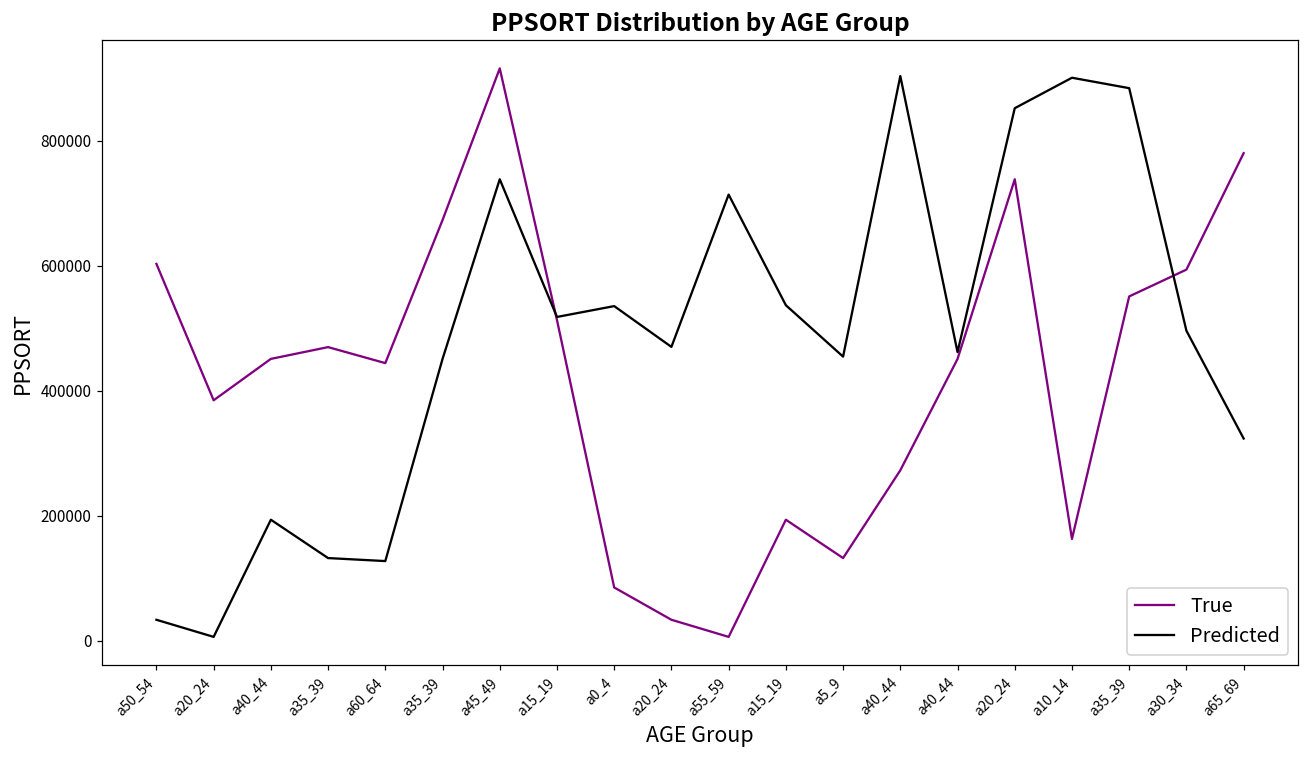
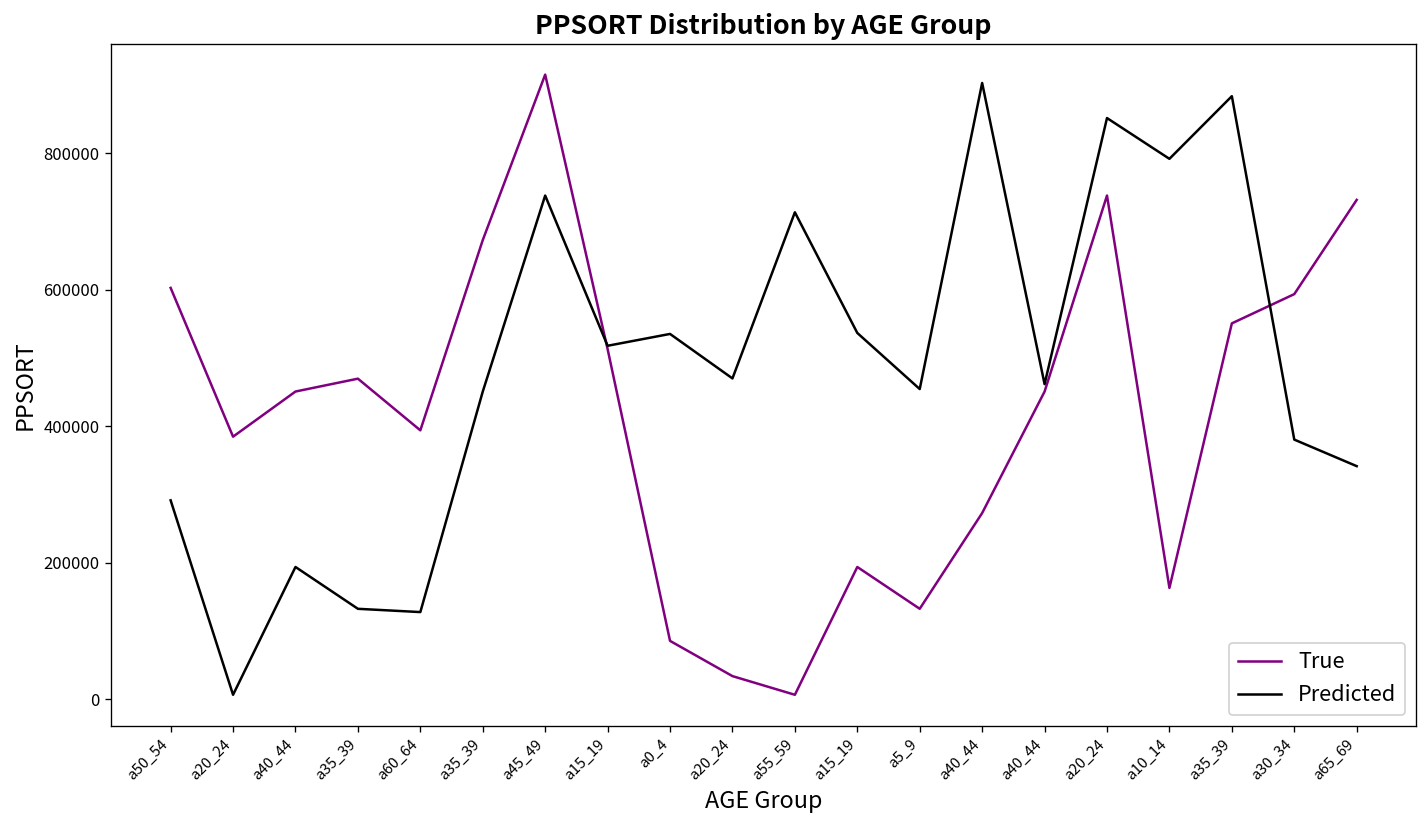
Predicted, a50_54: 30000 -> 290000
True, a60_64: 440000 -> 390000
Predicted, a10_14: 900000 -> 790000
Predicted, a30_34: 500000 -> 380000
True, a65_69: 780000 -> 730000
Predicted, a65_69: 320000 -> 340000
